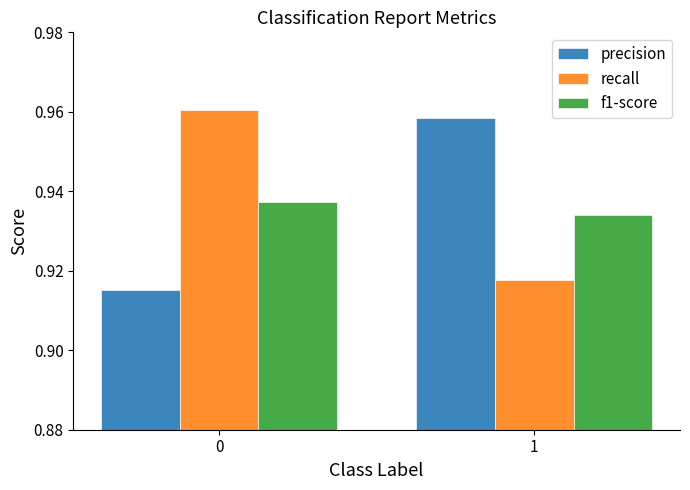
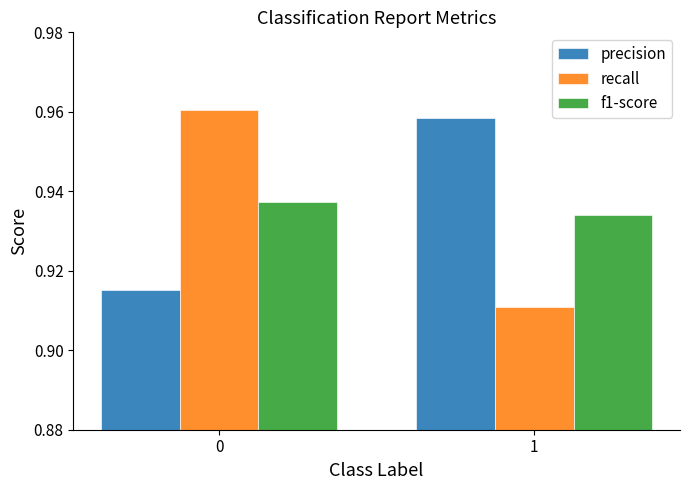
recall, 1: 0.918 -> 0.911
